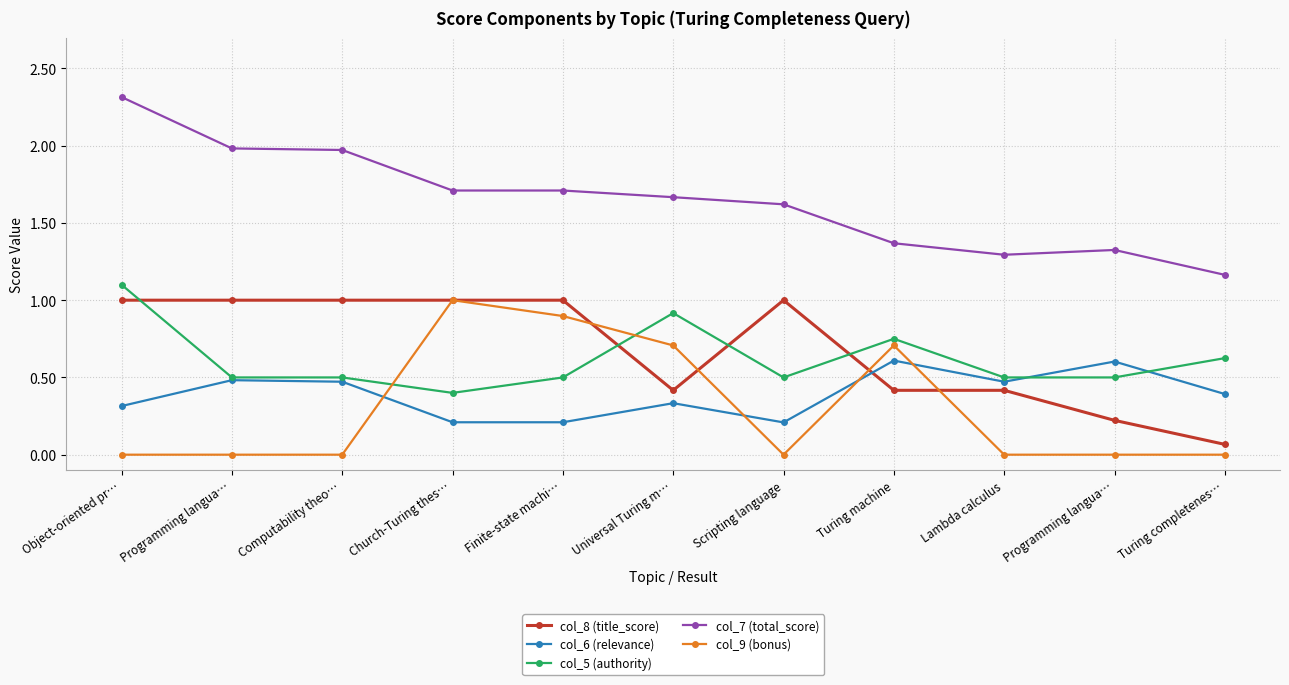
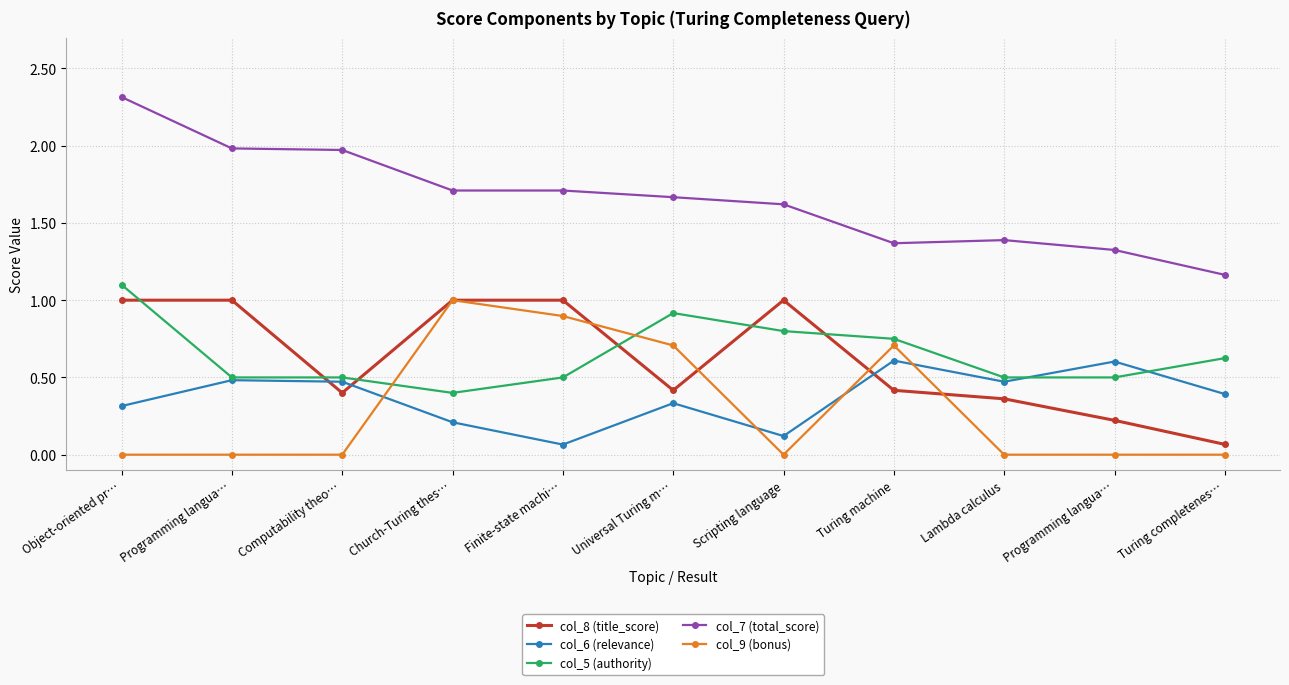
col_8 (title_score), Computability theo…: 1.0 -> 0.4
col_6 (relevance), Finite-state machi…: 0.21 -> 0.07
col_6 (relevance), Scripting language: 0.21 -> 0.12
col_5 (authority), Scripting language: 0.5 -> 0.8
col_8 (title_score), Lambda calculus: 0.42 -> 0.36
col_7 (total_score), Lambda calculus: 1.29 -> 1.39
